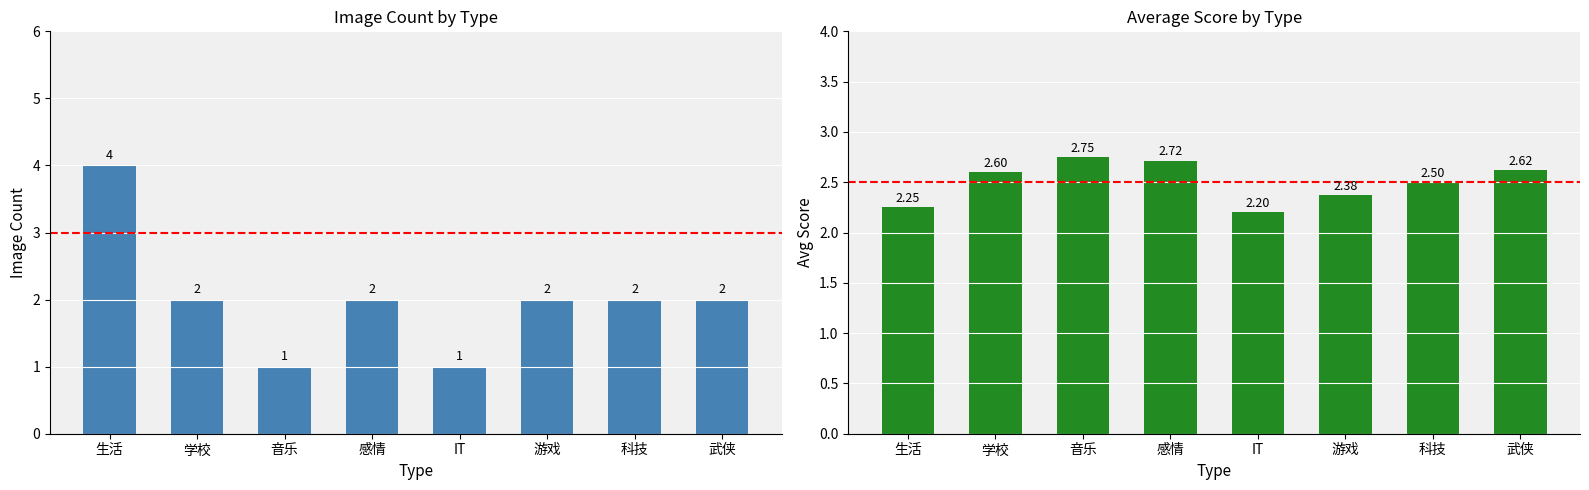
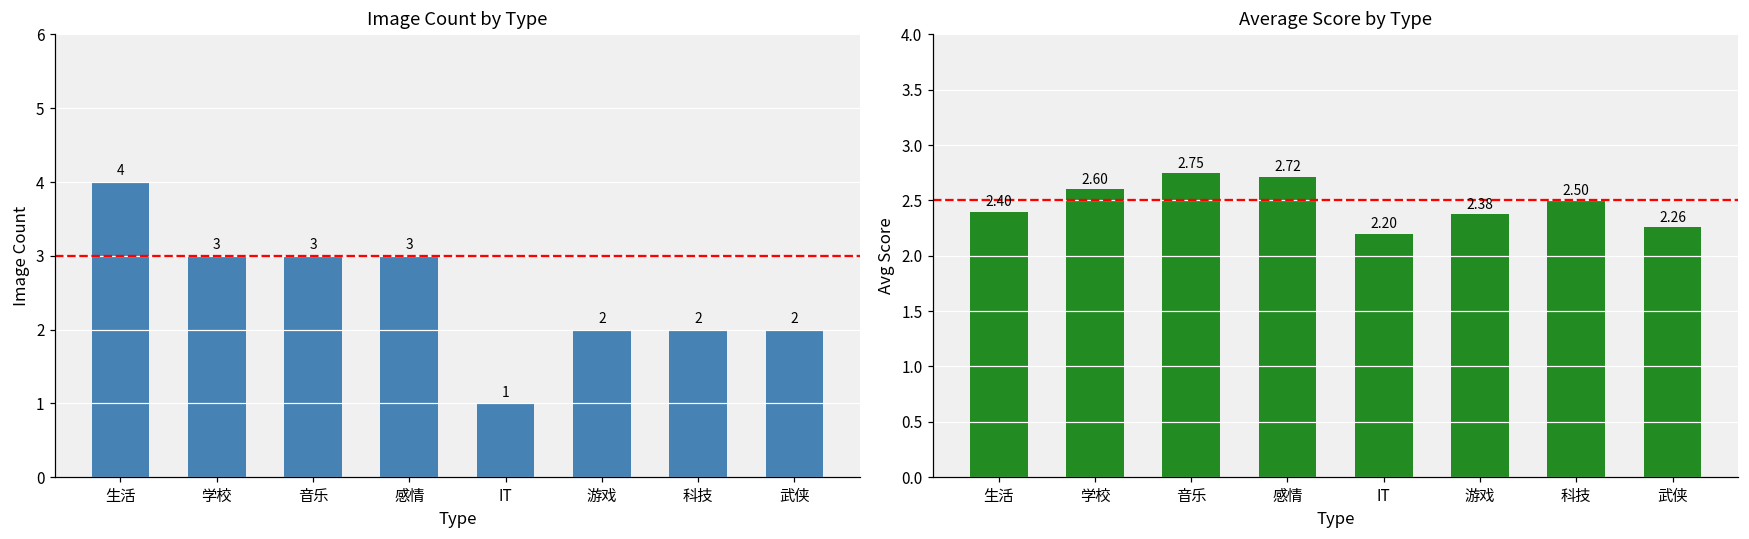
Image Count by Type, 学校: 2 -> 3
Image Count by Type, 音乐: 1 -> 3
Image Count by Type, 感情: 2 -> 3
Average Score by Type, 生活: 2.25 -> 2.40
Average Score by Type, 武侠: 2.62 -> 2.26
